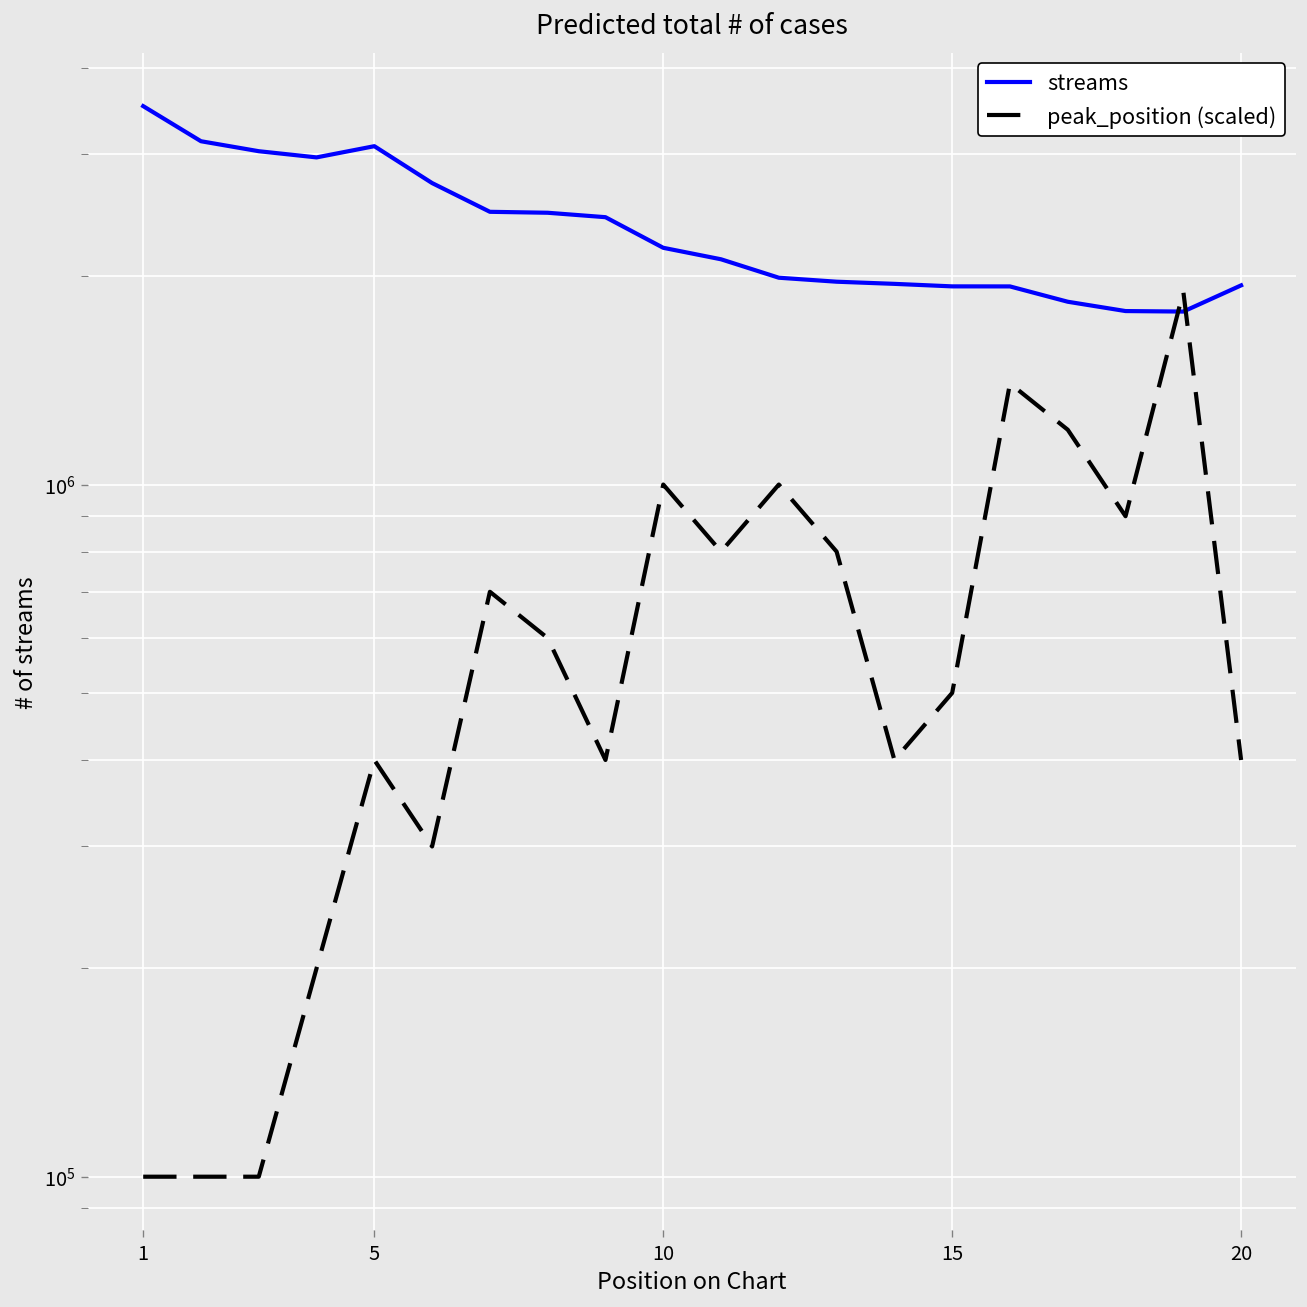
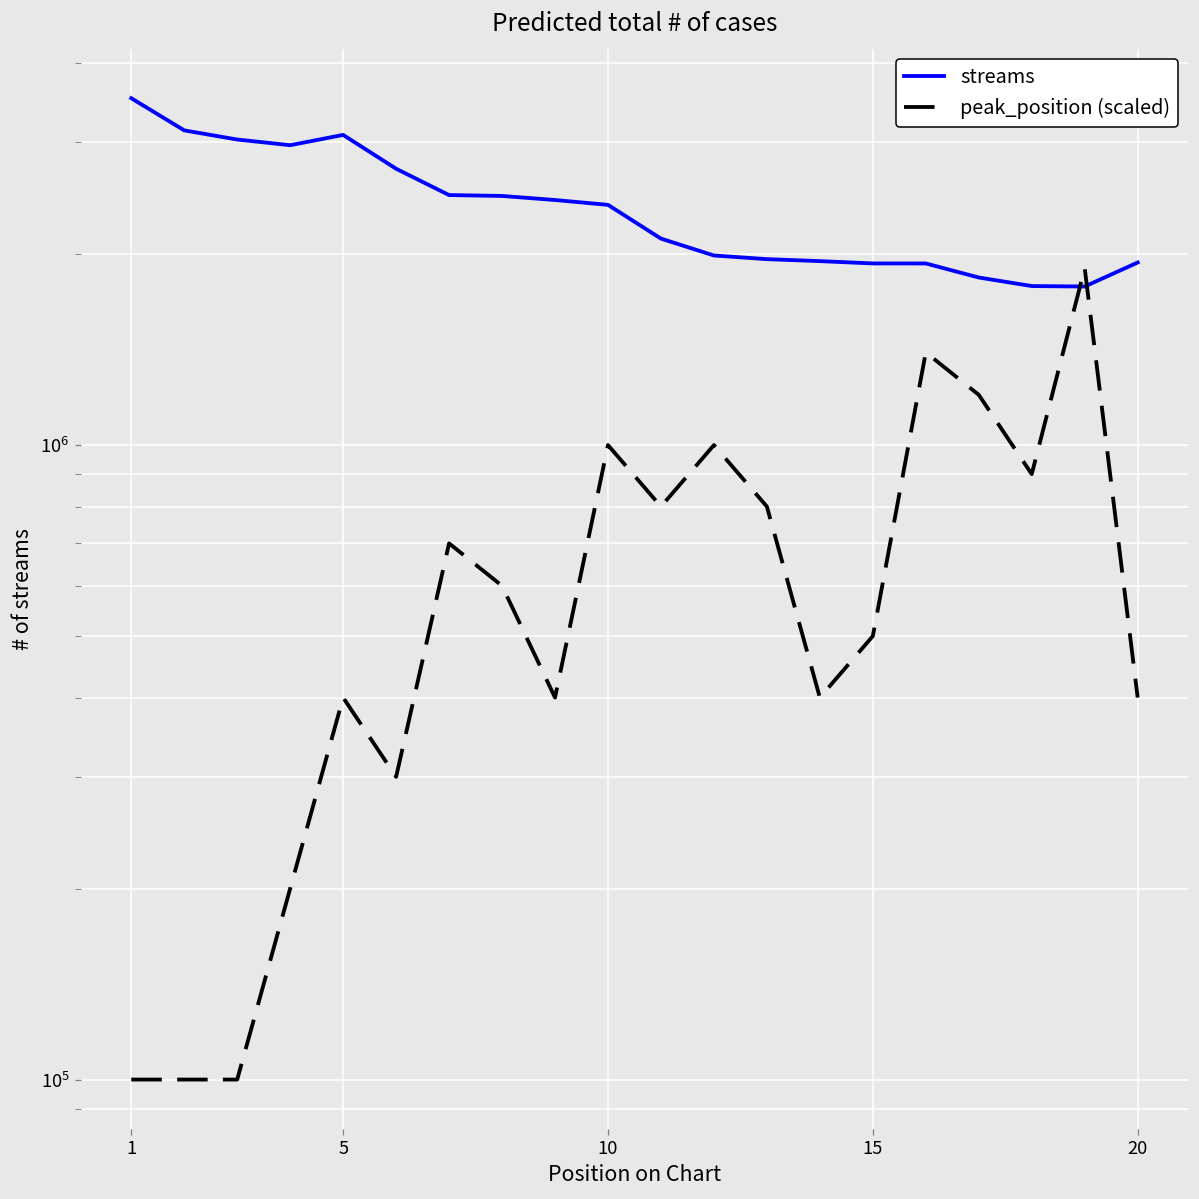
streams, 10: 2200000 -> 2390000
